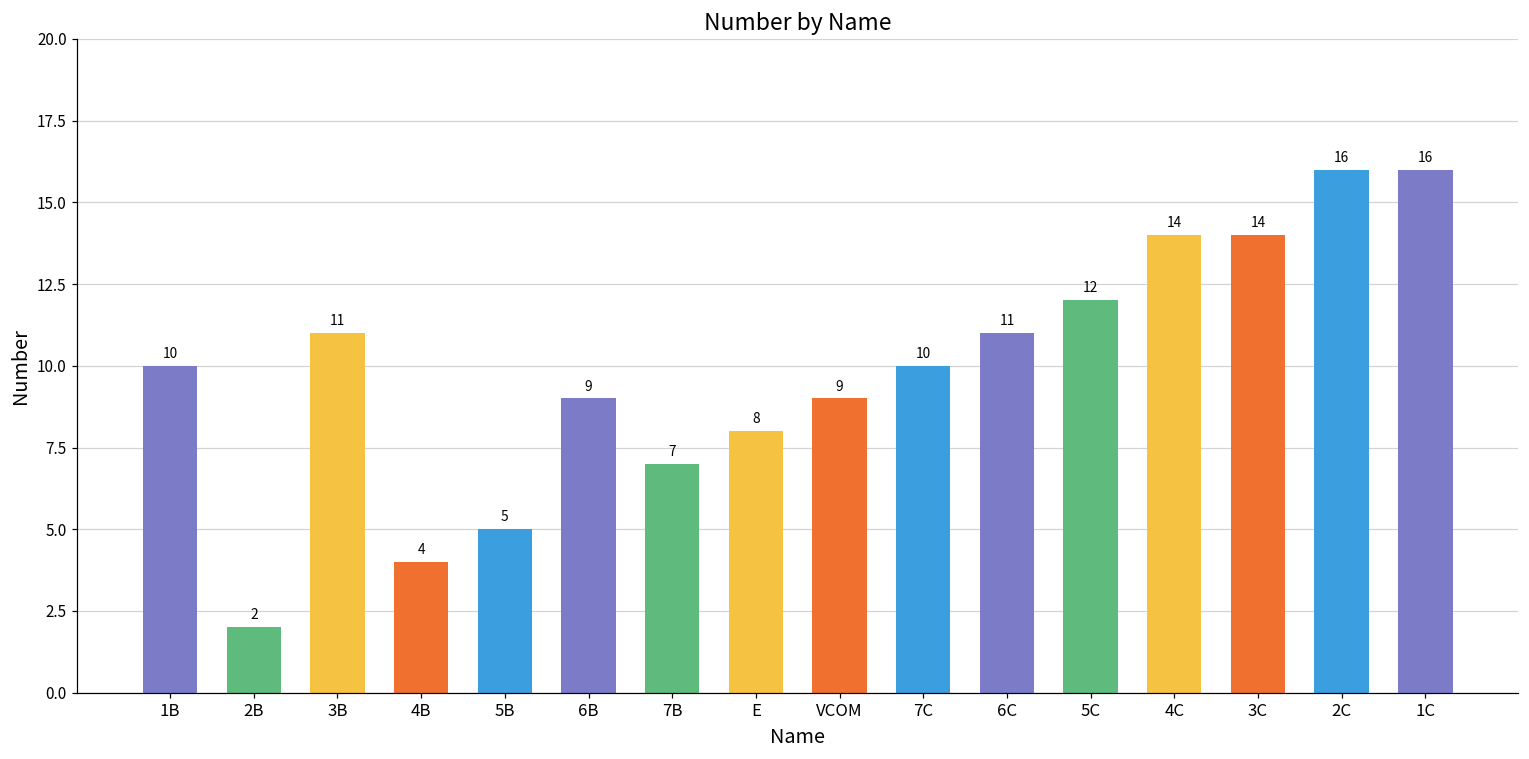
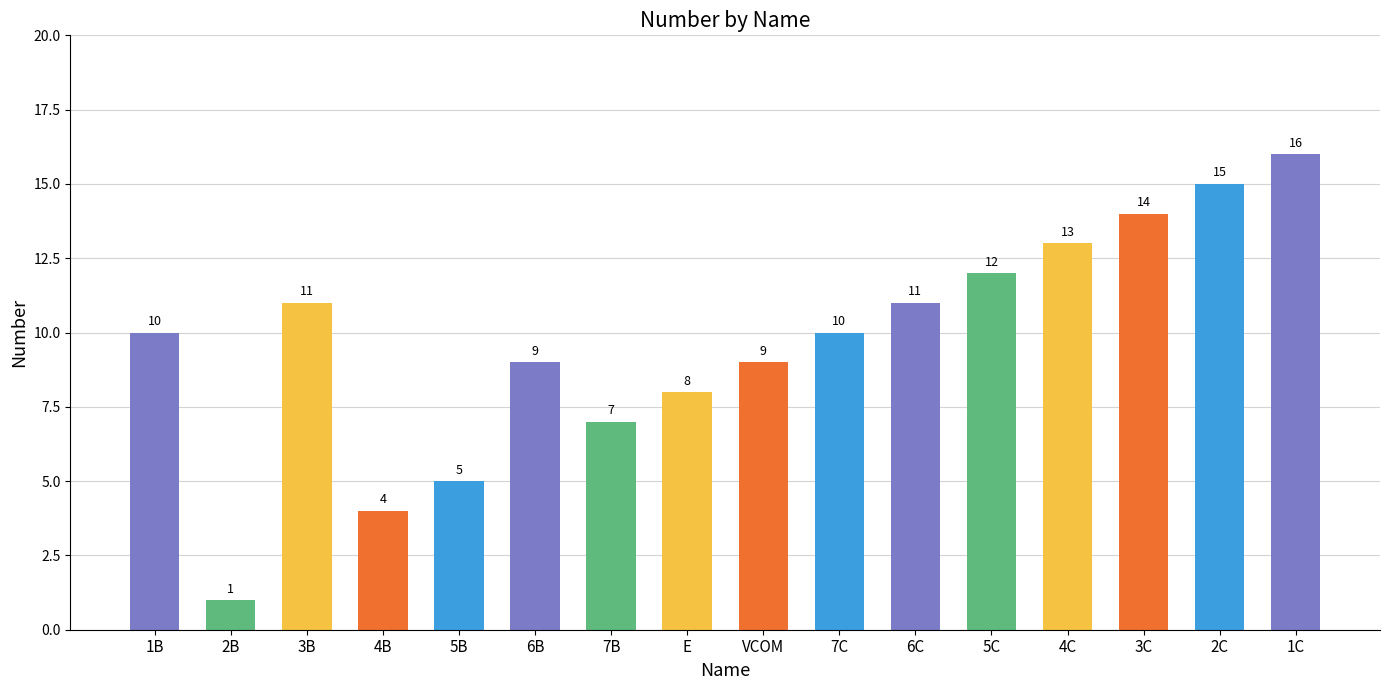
2B: 2 -> 1
4C: 14 -> 13
2C: 16 -> 15
